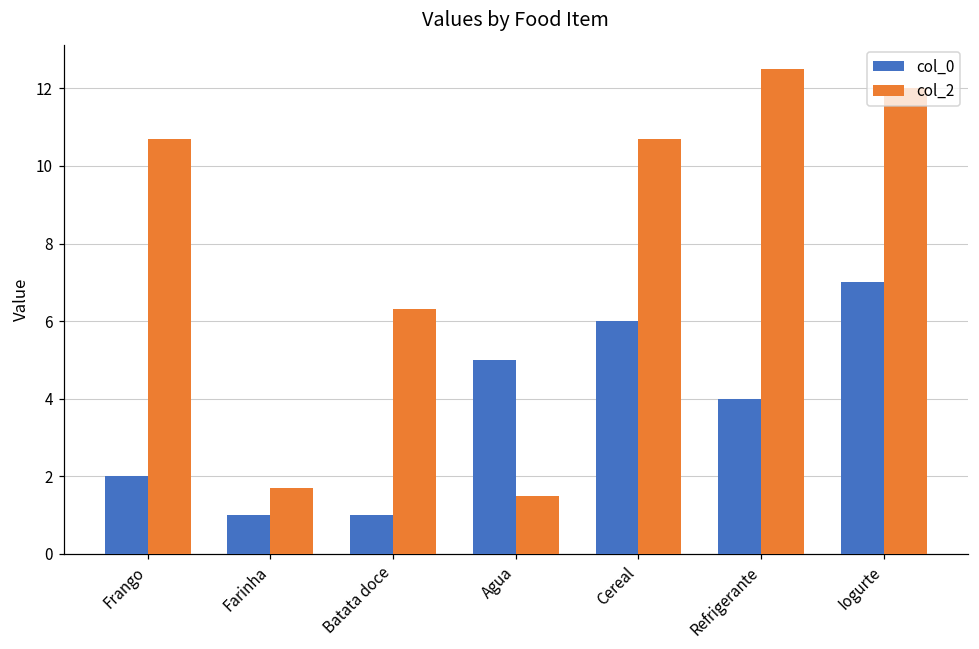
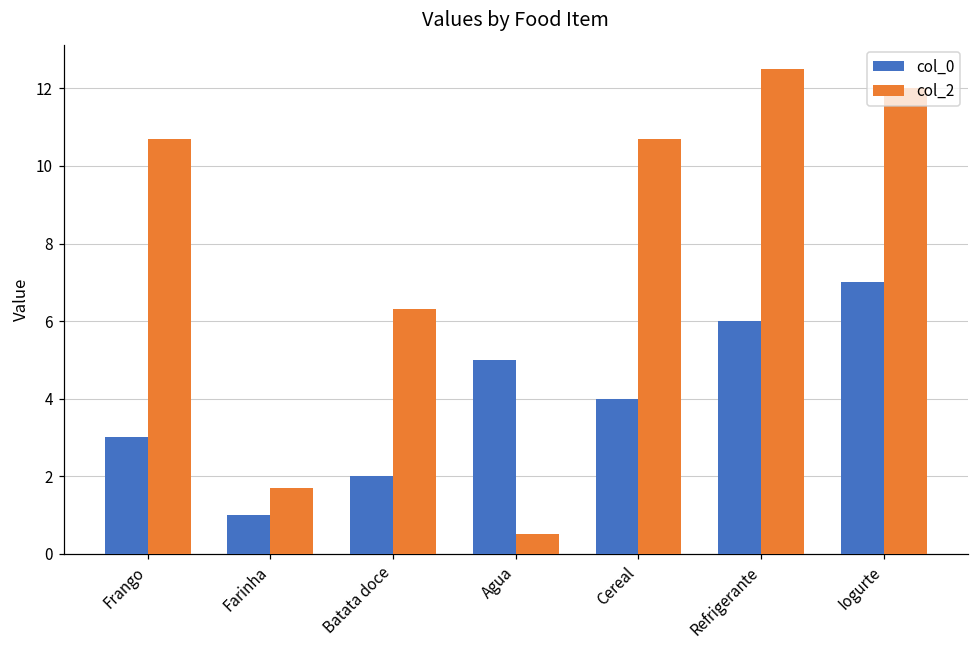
col_0, Frango: 2 -> 3
col_0, Batata doce: 1 -> 2
col_2, Agua: 1.5 -> 0.5
col_0, Cereal: 6 -> 4
col_0, Refrigerante: 4 -> 6
